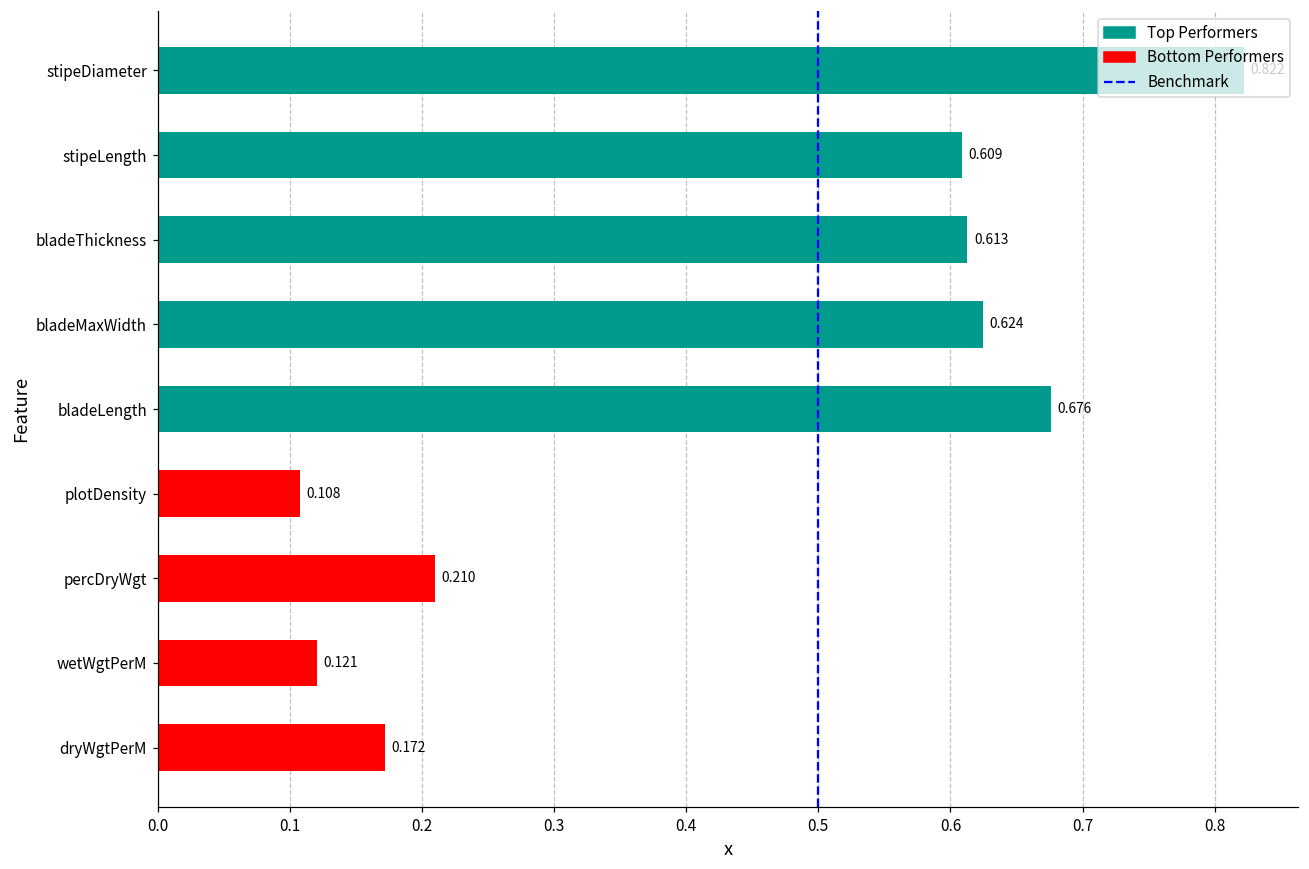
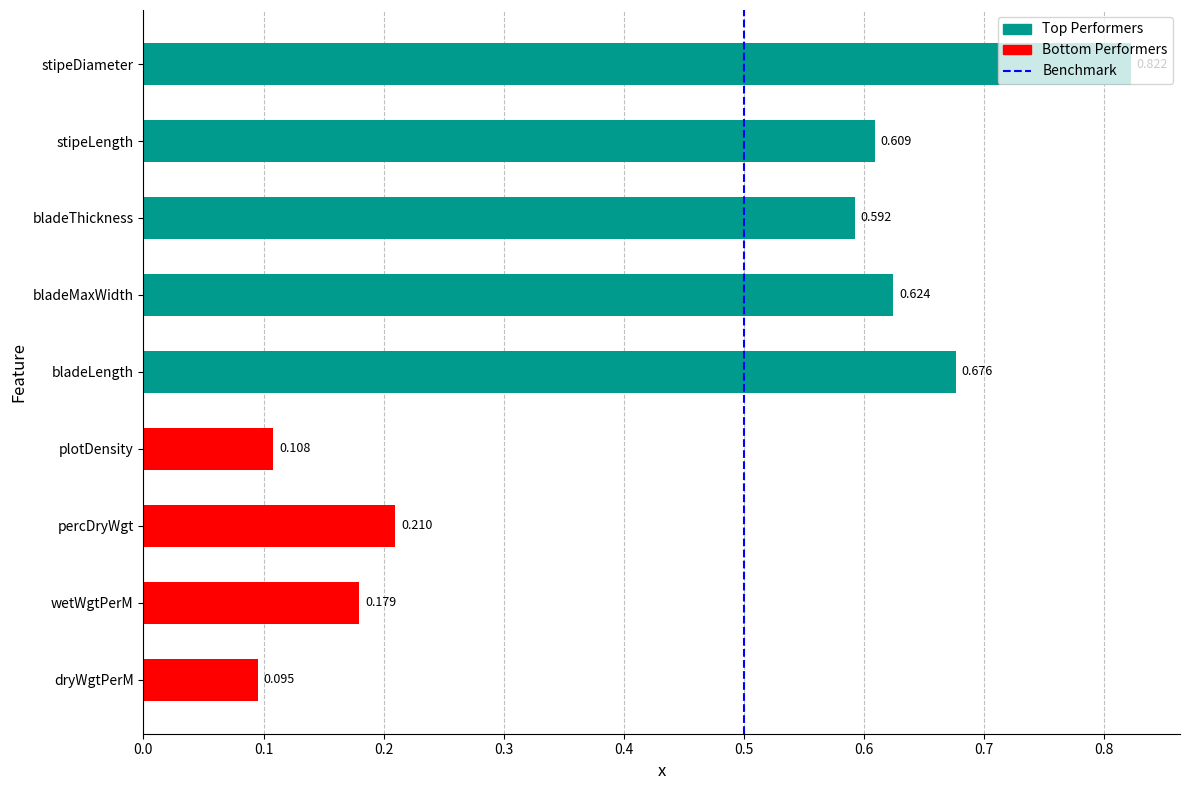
bladeThickness: 0.613 -> 0.592
wetWgtPerM: 0.121 -> 0.179
dryWgtPerM: 0.172 -> 0.095
